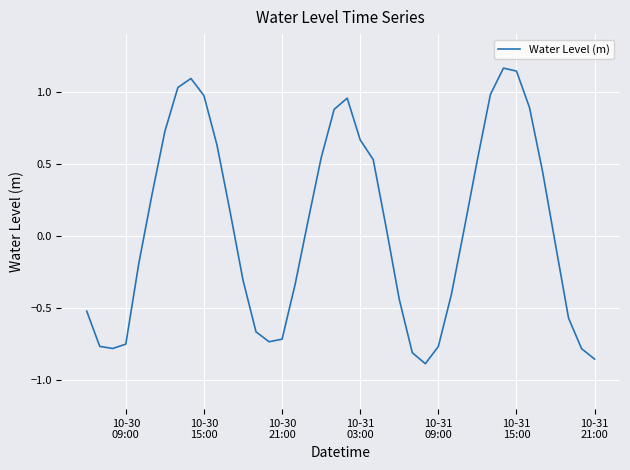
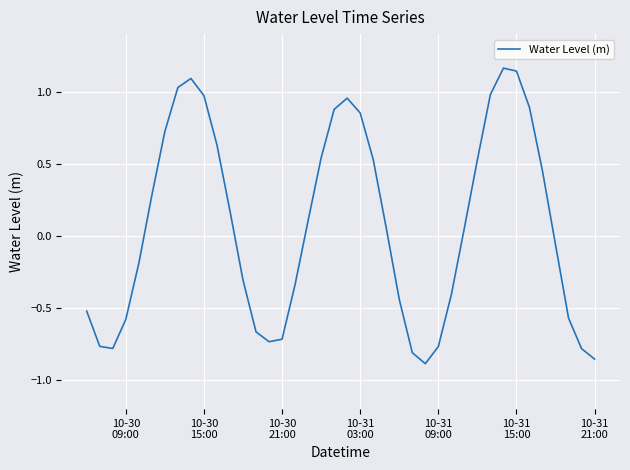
10-30 09:00: -0.75 -> -0.58
10-31 03:00: 0.67 -> 0.85
